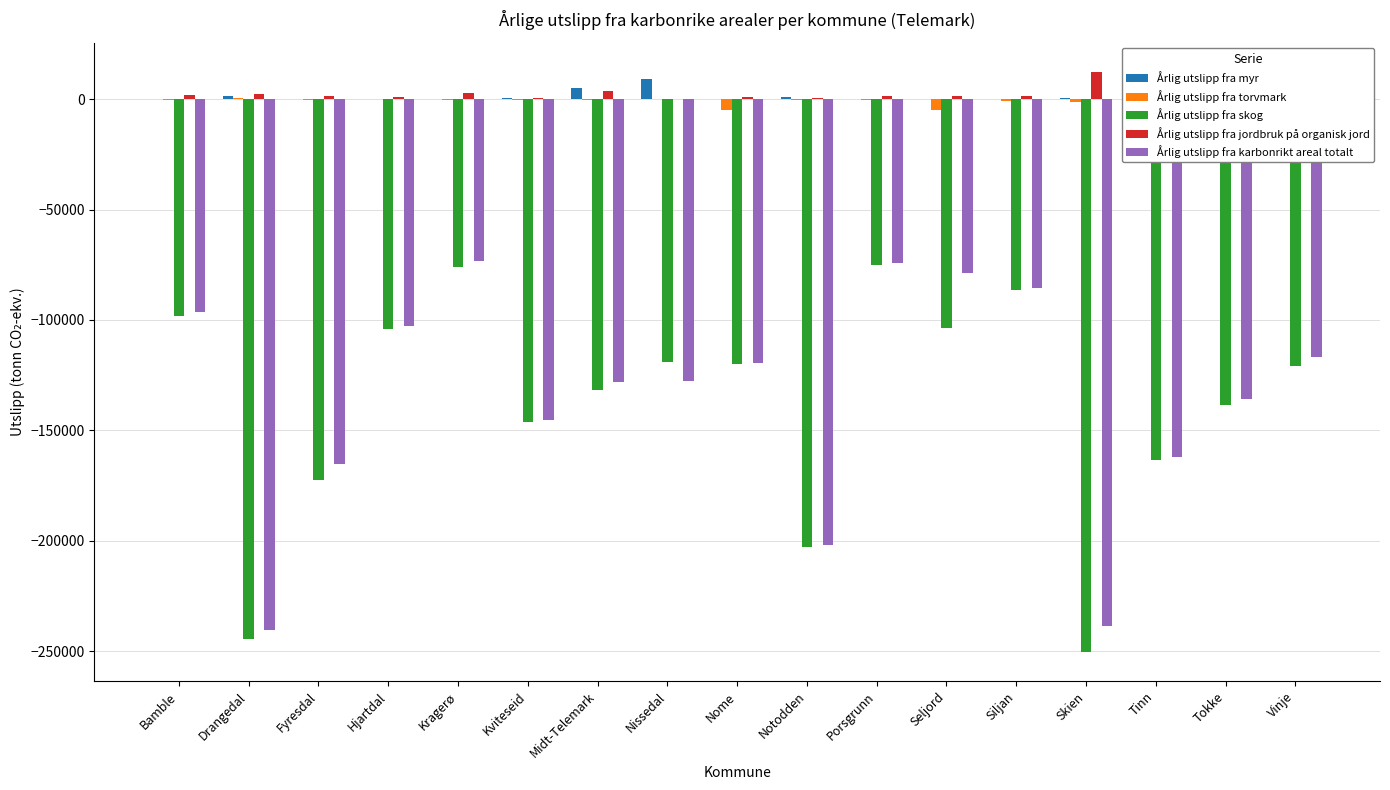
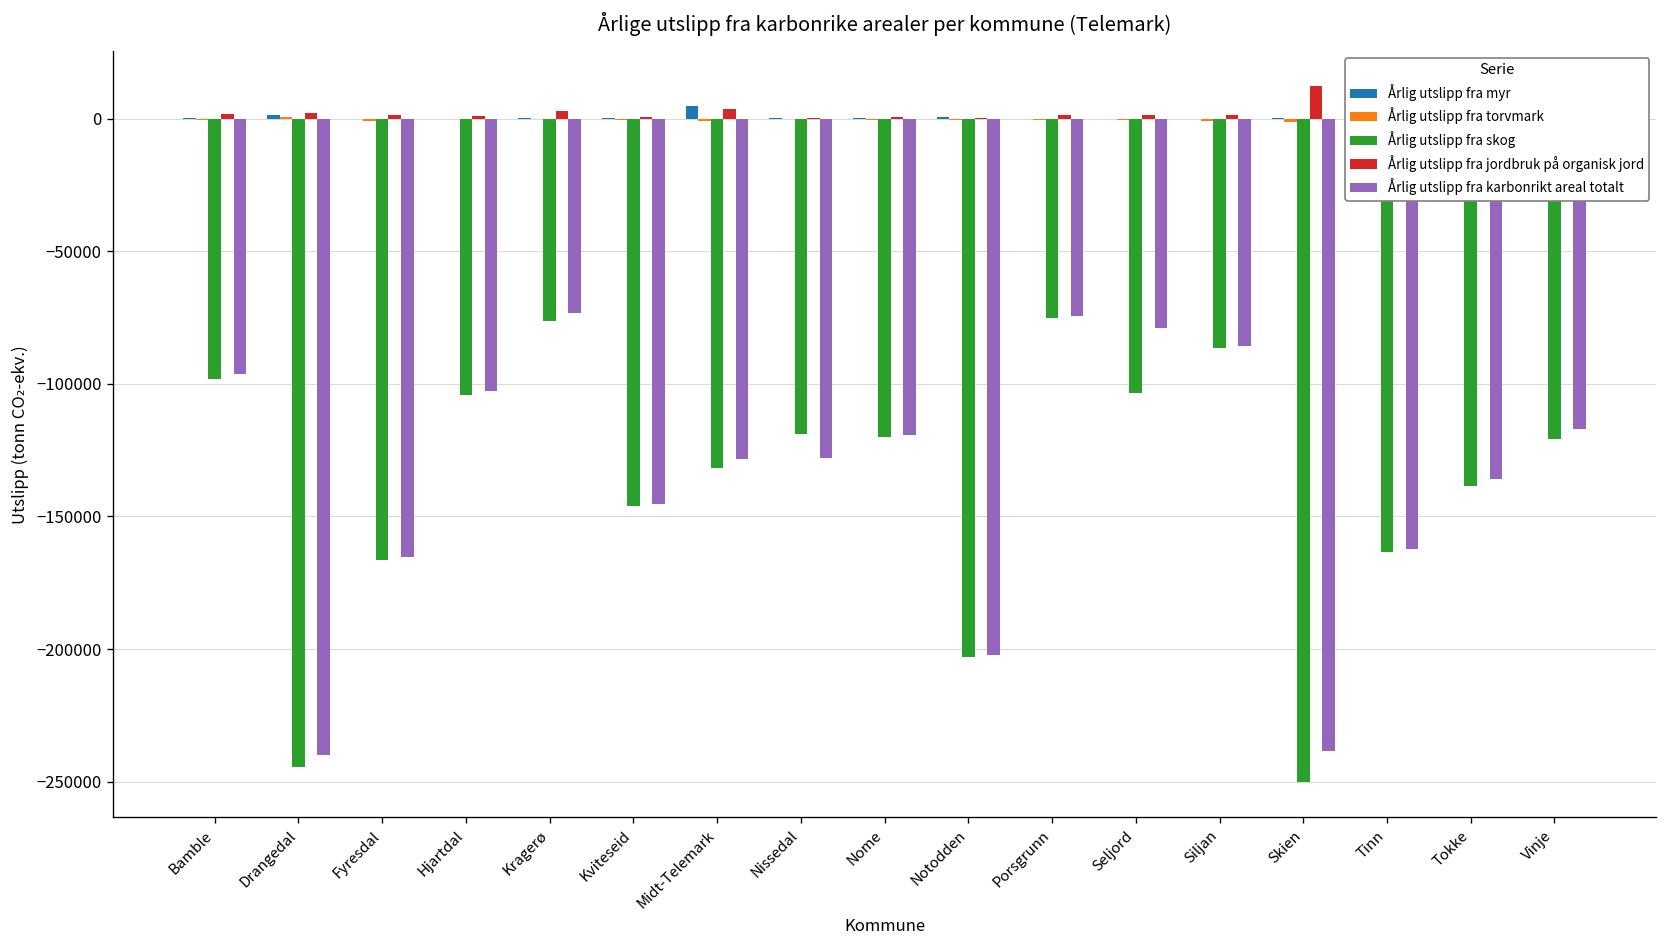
Årlig utslipp fra skog, Fyresdal: -173000 -> -166000
Årlig utslipp fra myr, Nissedal: 9000 -> 0
Årlig utslipp fra torvmark, Nome: -5000 -> 0
Årlig utslipp fra torvmark, Seljord: -5000 -> 0
